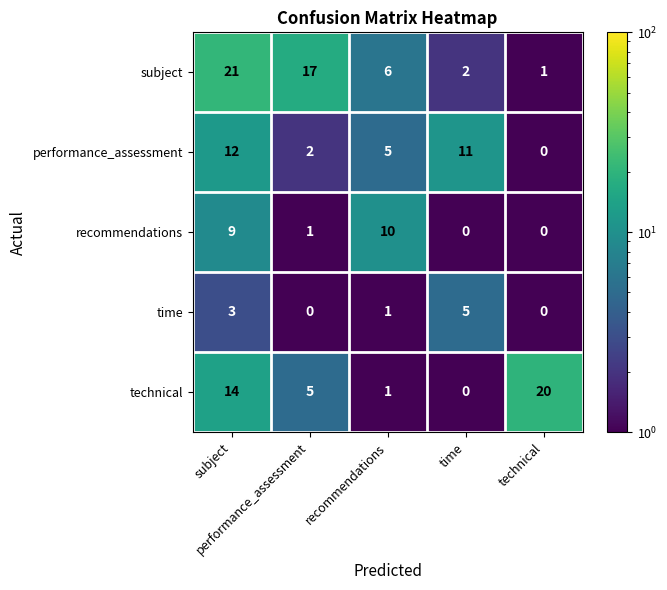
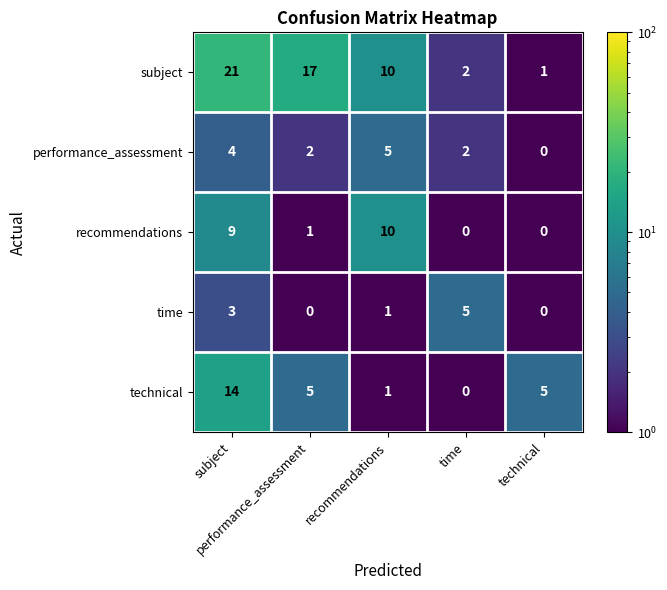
subject, recommendations: 6 -> 10
performance_assessment, subject: 12 -> 4
performance_assessment, time: 11 -> 2
technical, technical: 20 -> 5
